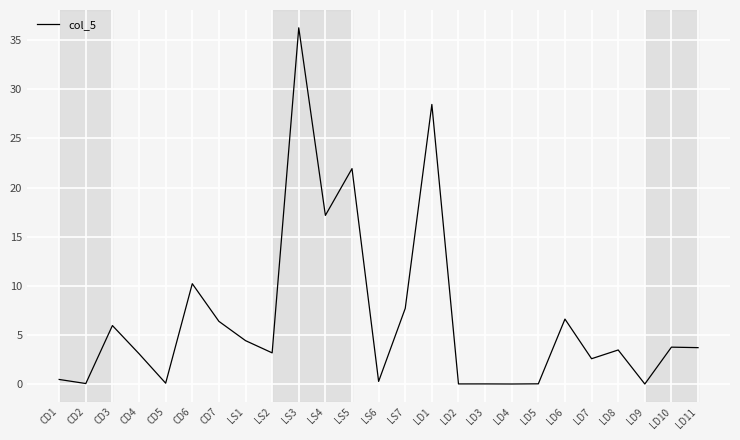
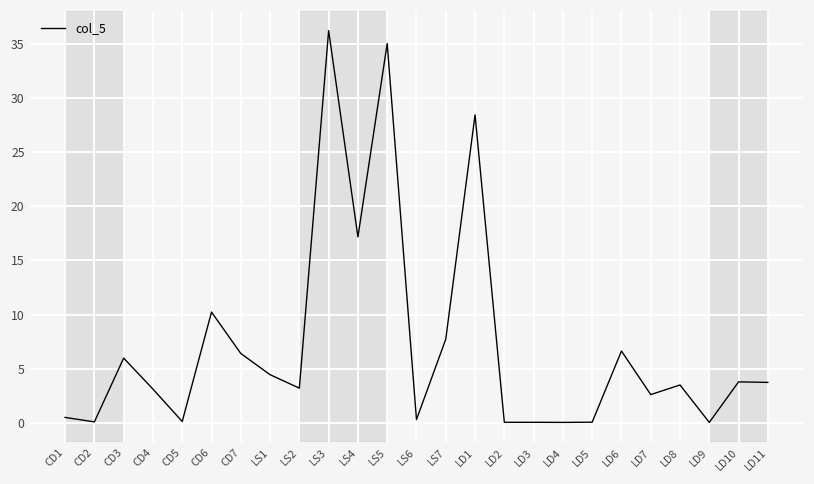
LS5: 22 -> 35
